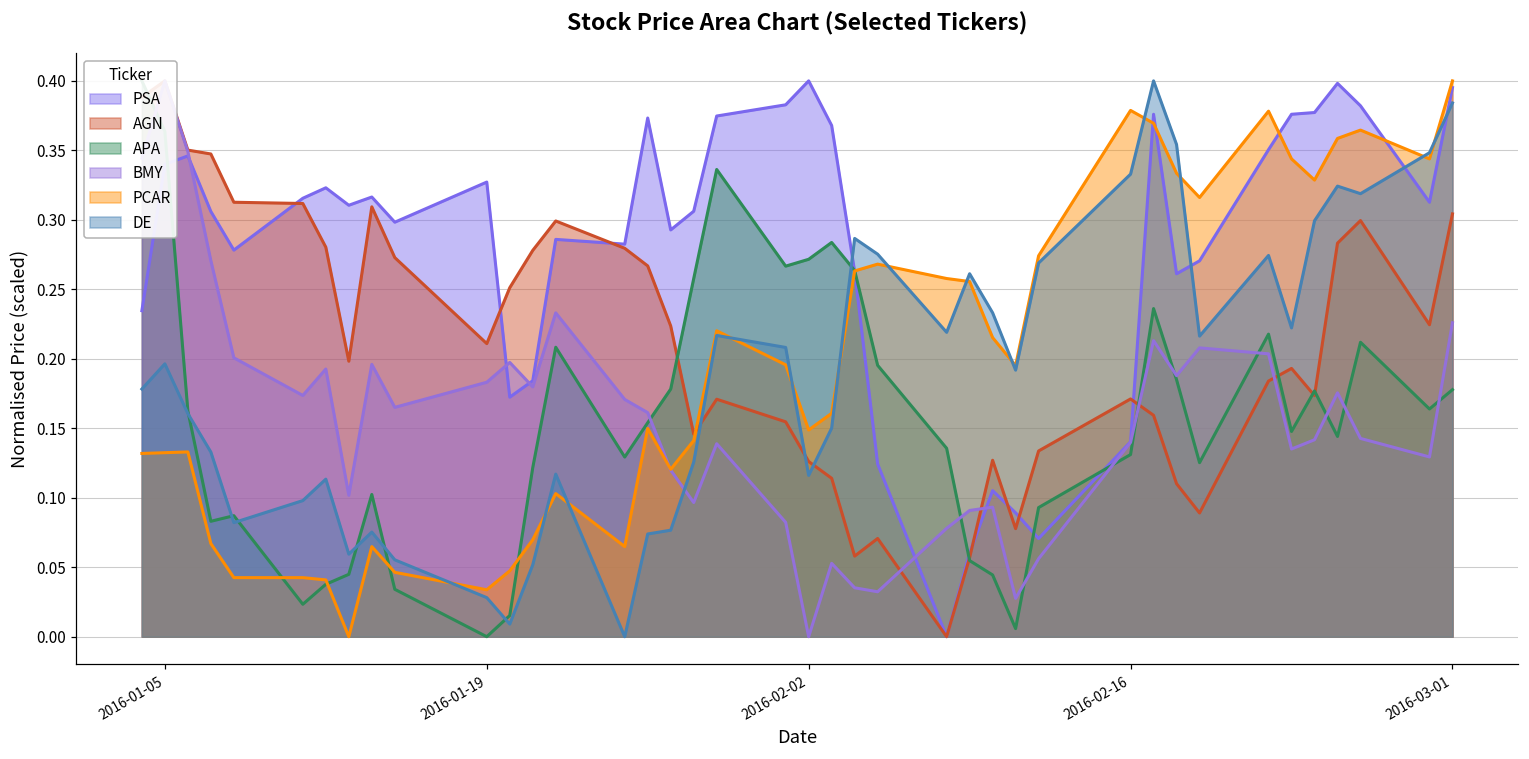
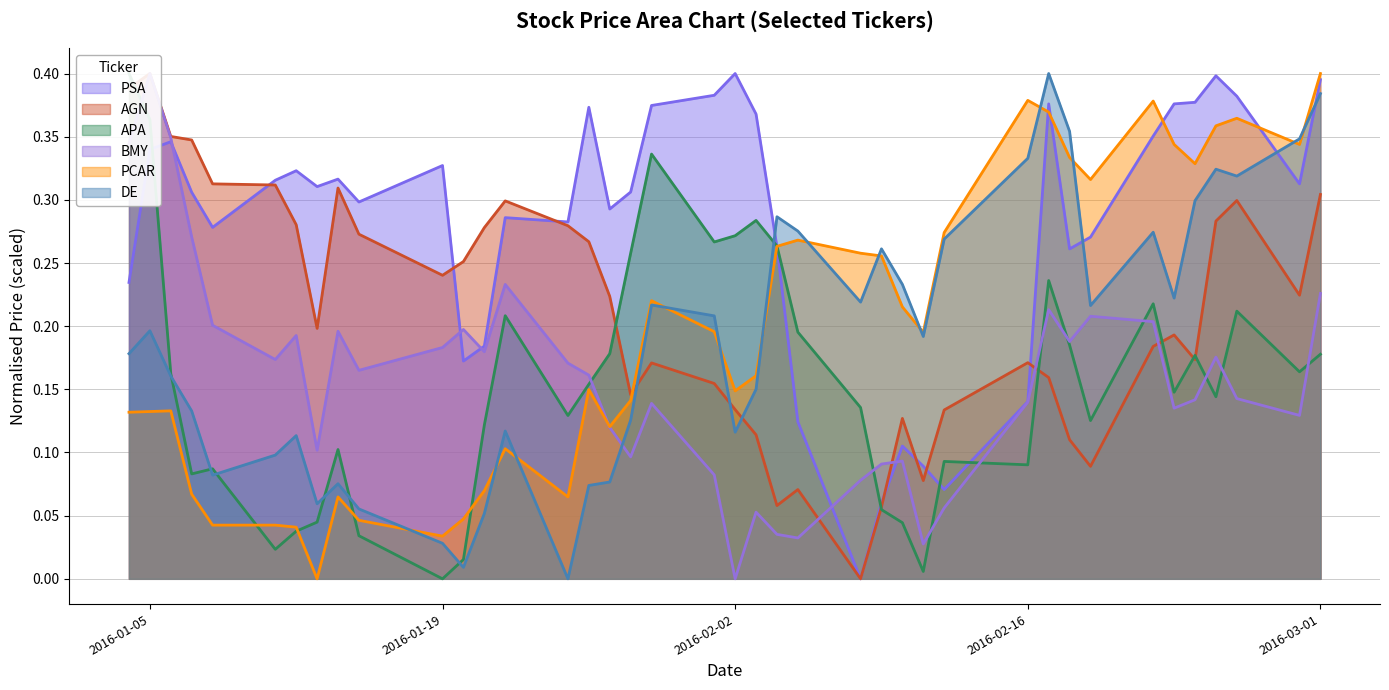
AGN, 2016-01-19: 0.211 -> 0.240
AGN, 2016-02-02: 0.126 -> 0.134
APA, 2016-02-16: 0.131 -> 0.090
